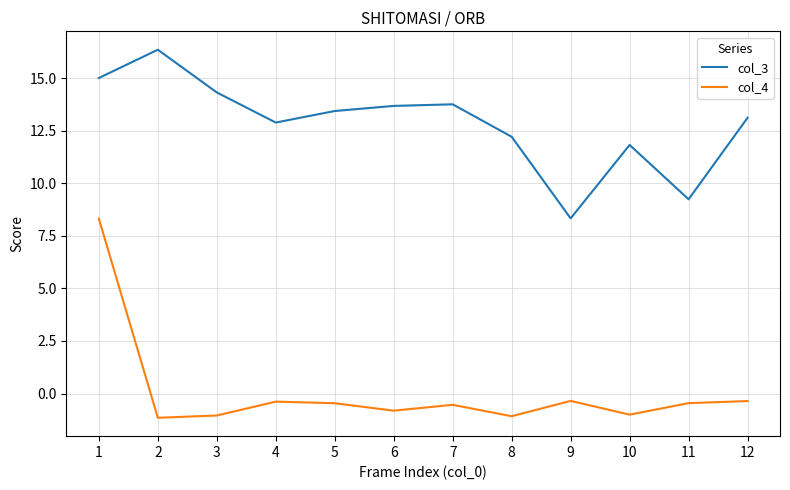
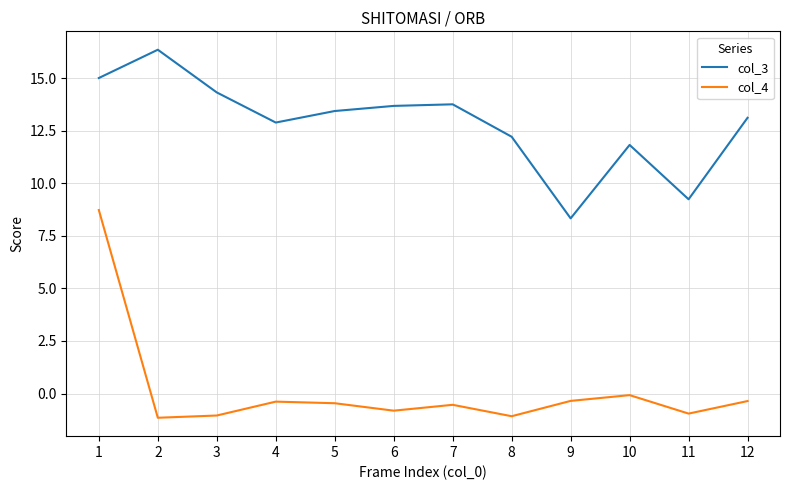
col_4, 1: 8.3 -> 8.7
col_4, 10: -1.0 -> -0.1
col_4, 11: -0.5 -> -1.0
